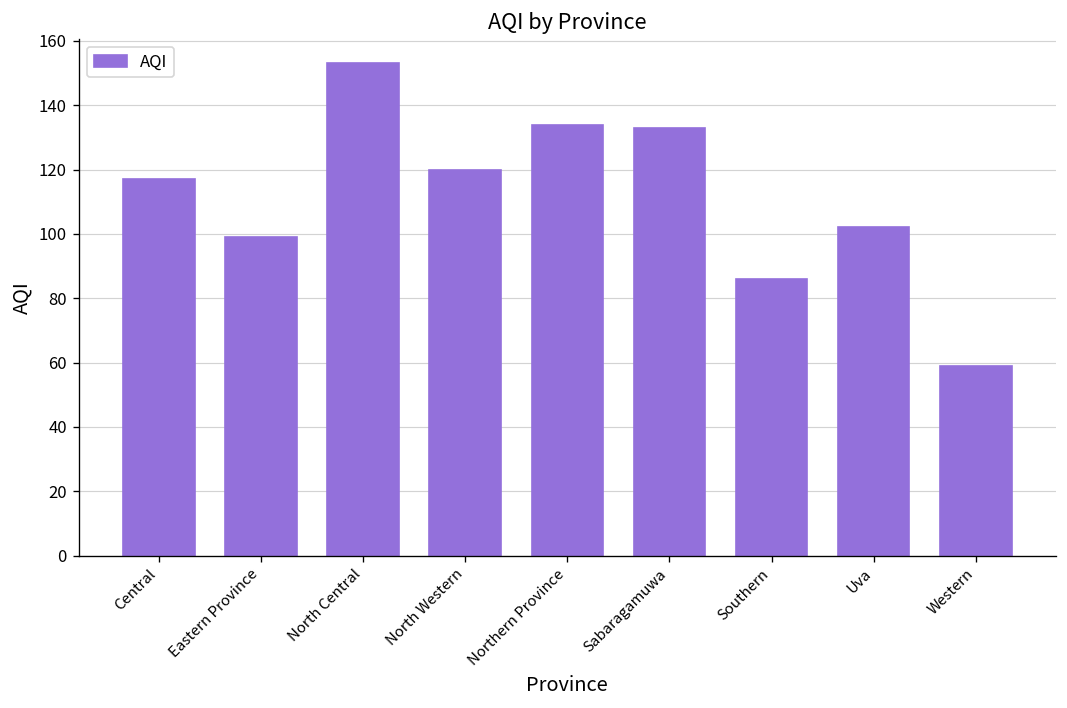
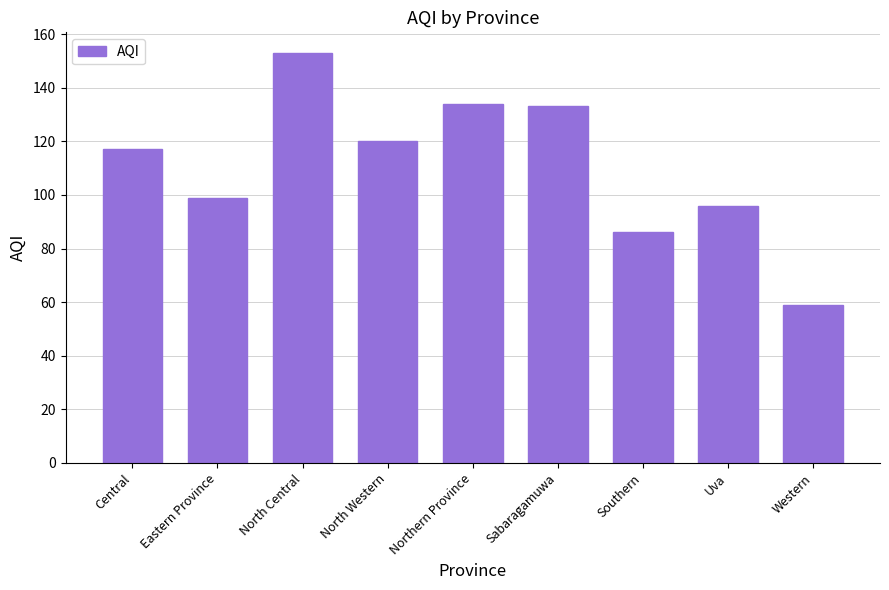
Uva: 102 -> 96
